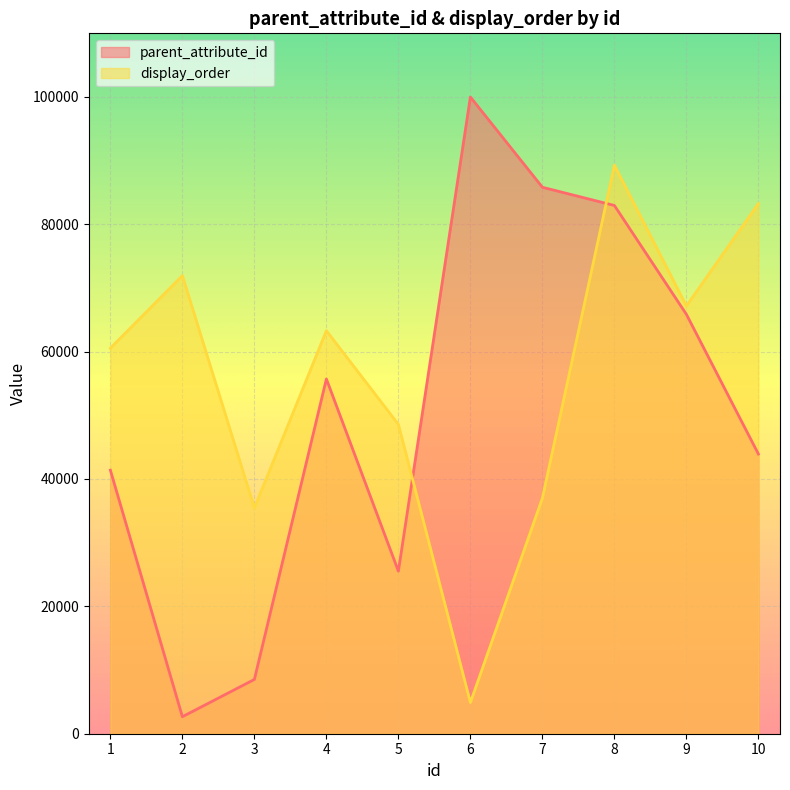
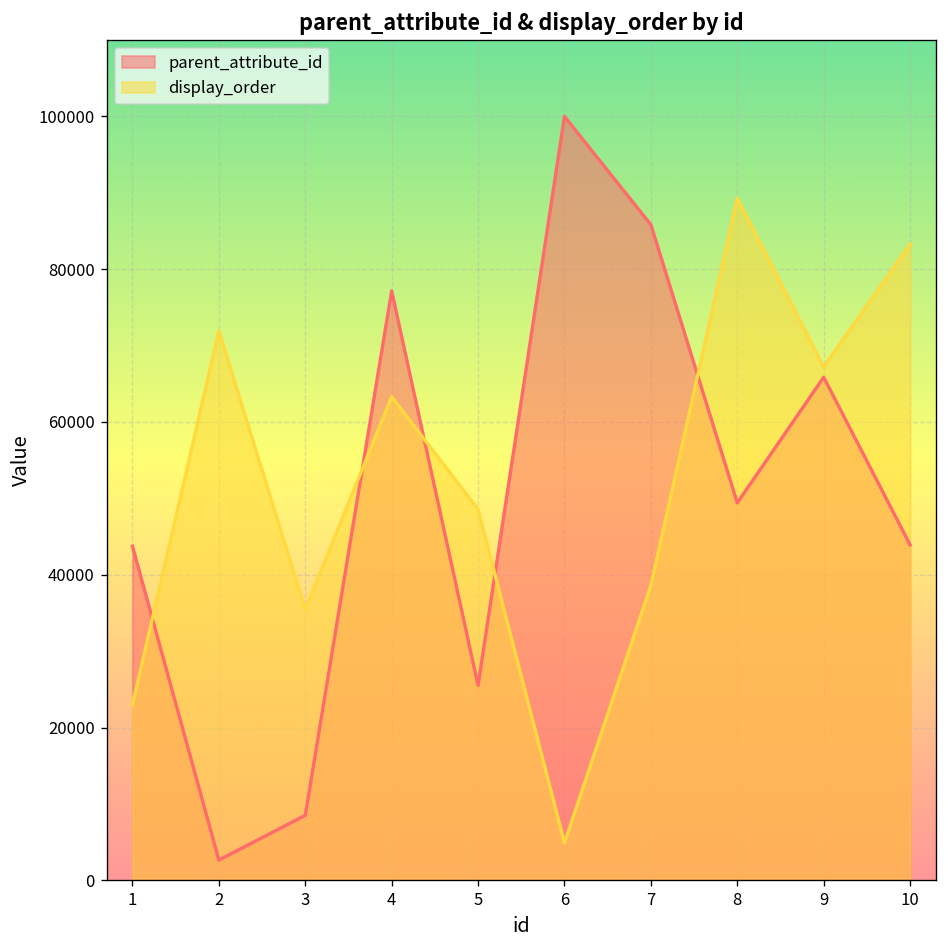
parent_attribute_id, 1: 41000 -> 44000
display_order, 1: 61000 -> 23000
parent_attribute_id, 4: 56000 -> 77000
display_order, 7: 37000 -> 39000
parent_attribute_id, 8: 83000 -> 49000
